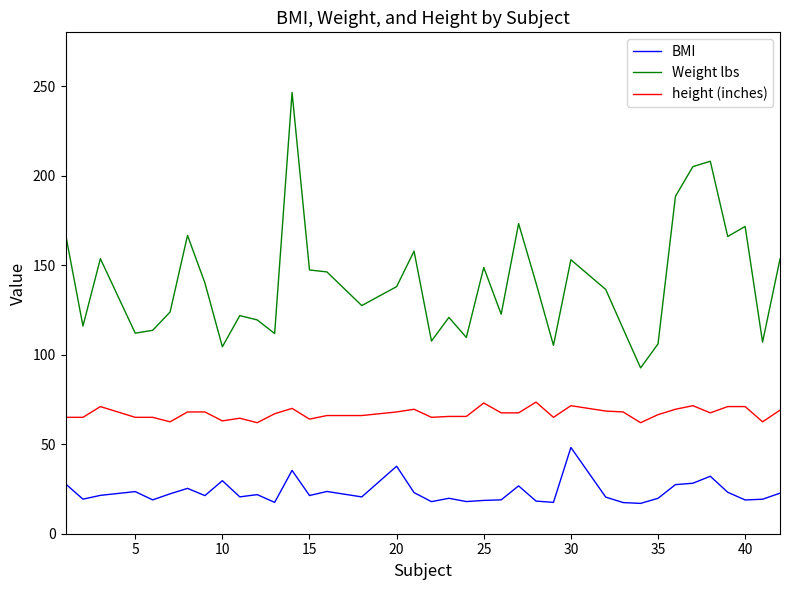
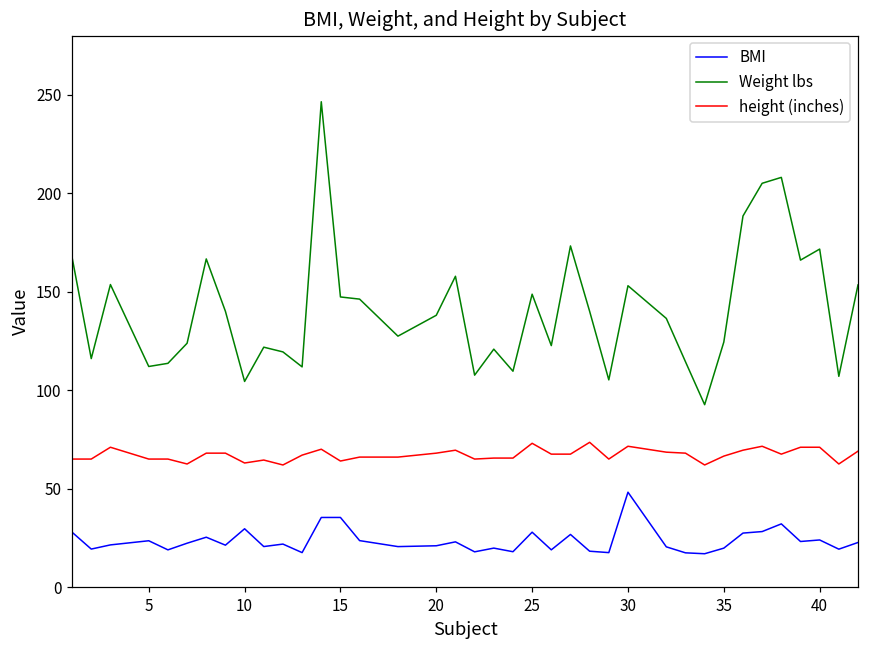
BMI, 15: 21 -> 35
BMI, 20: 38 -> 21
BMI, 25: 19 -> 28
Weight lbs, 35: 106 -> 124
BMI, 40: 19 -> 24
